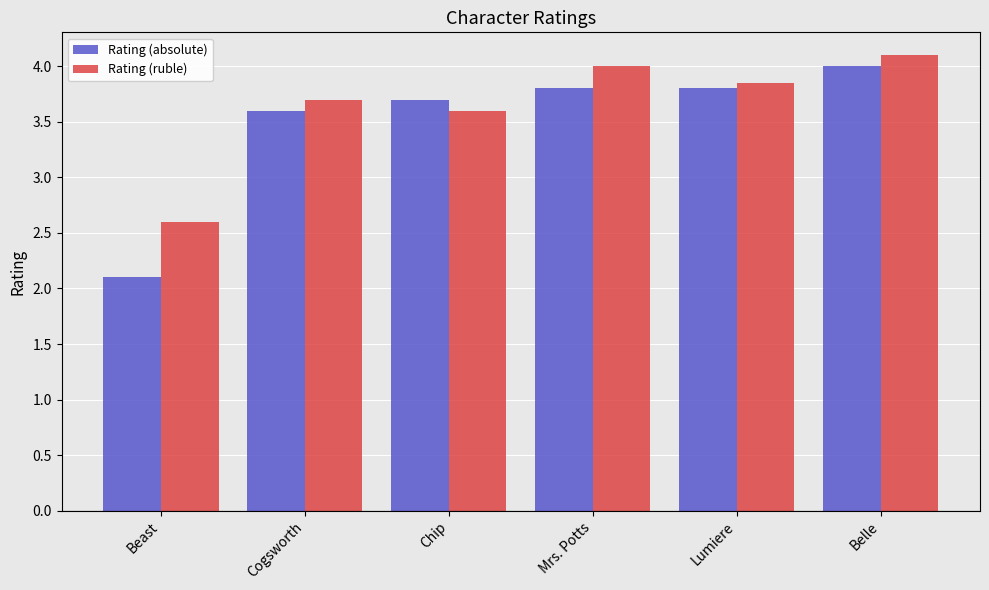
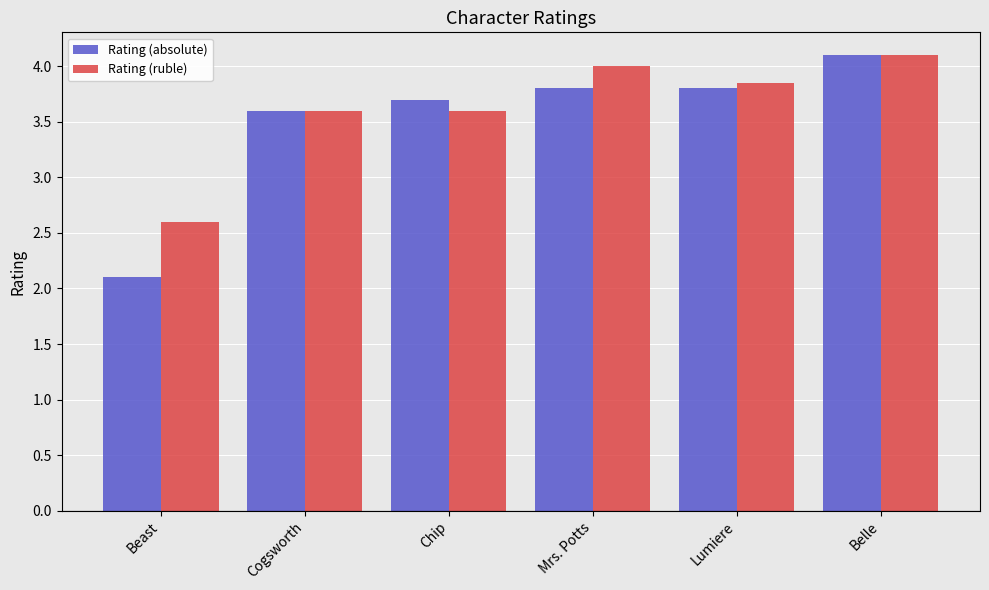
Rating (ruble), Cogsworth: 3.7 -> 3.6
Rating (absolute), Belle: 4.0 -> 4.1
